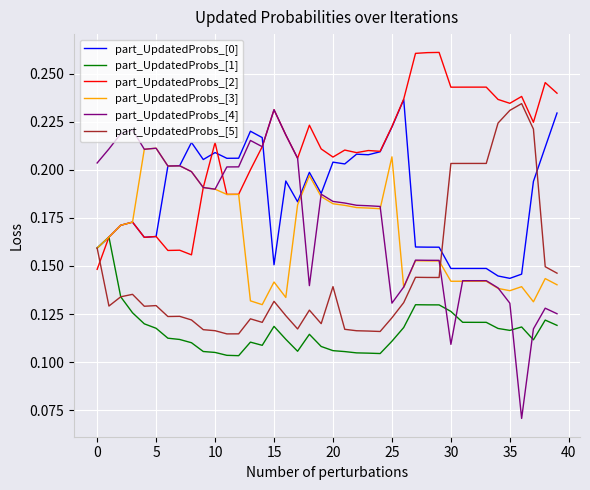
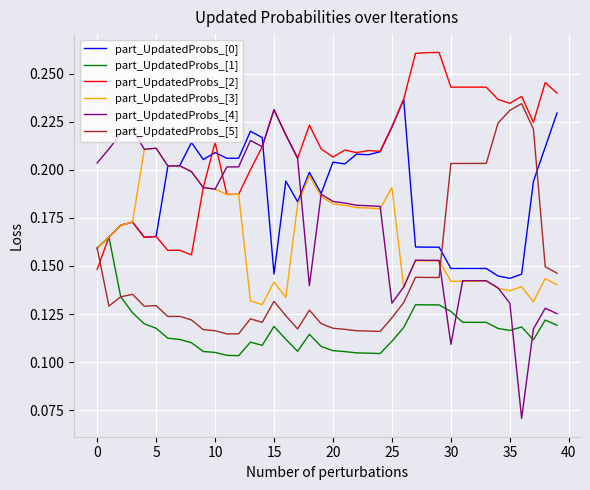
part_UpdatedProbs_[0], 15: 0.151 -> 0.146
part_UpdatedProbs_[5], 20: 0.139 -> 0.118
part_UpdatedProbs_[3], 25: 0.207 -> 0.191
